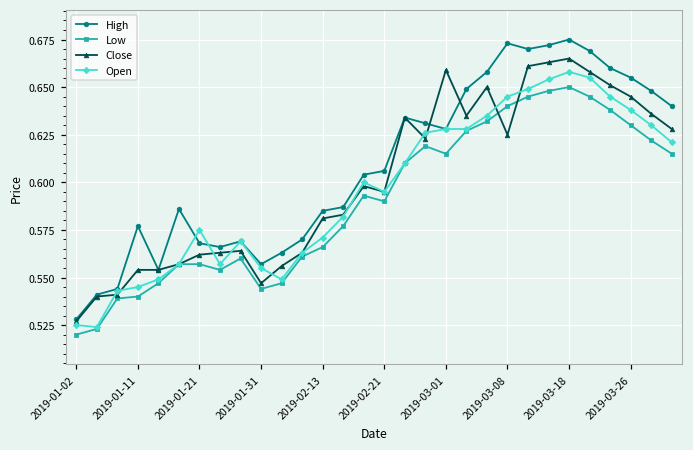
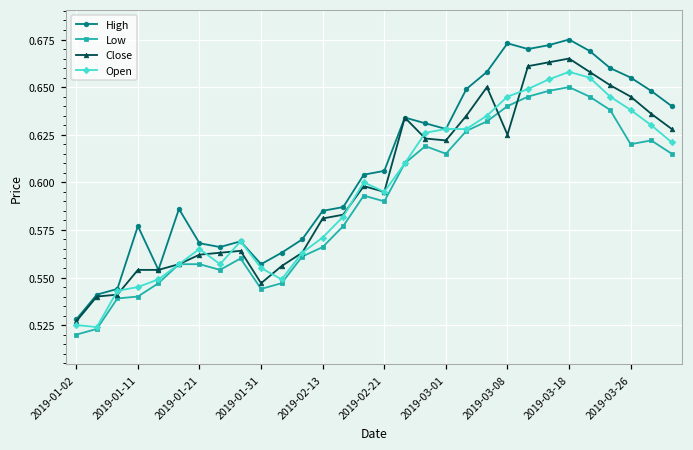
Open, 2019-01-21: 0.575 -> 0.565
Close, 2019-03-01: 0.659 -> 0.622
Low, 2019-03-26: 0.63 -> 0.62
